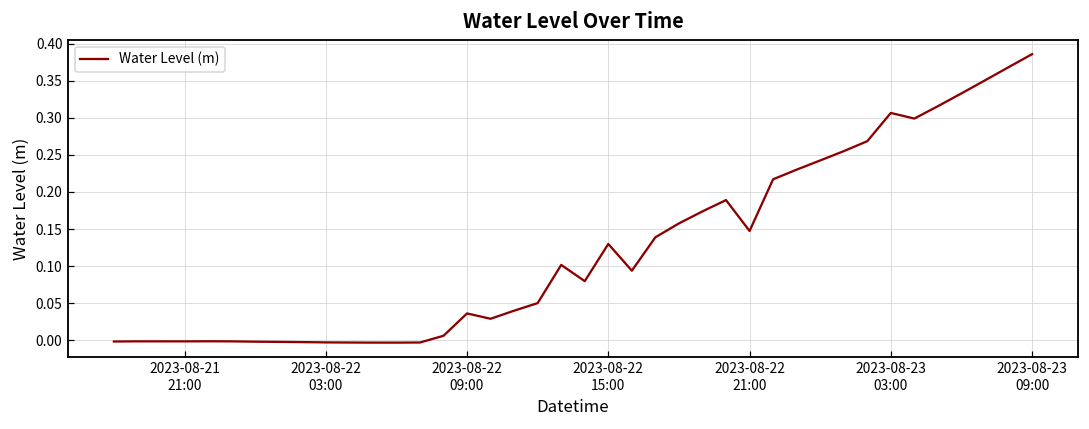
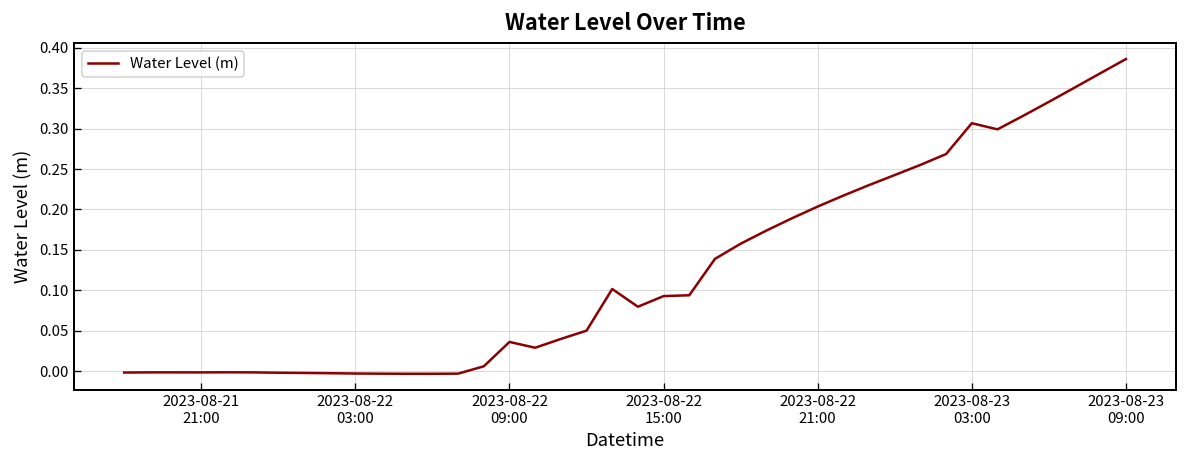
2023-08-22 15:00: 0.13 -> 0.09
2023-08-22 21:00: 0.15 -> 0.20
